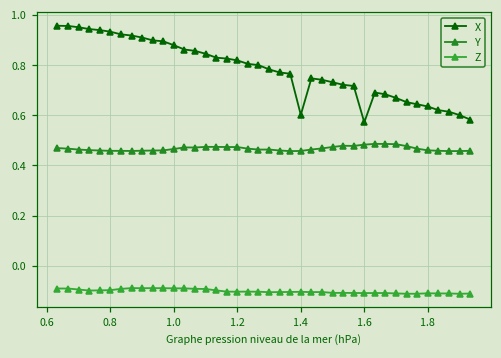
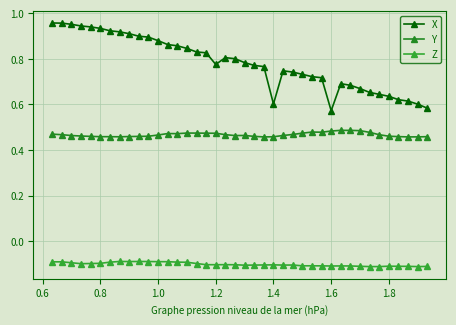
X, 1.2: 0.82 -> 0.77
